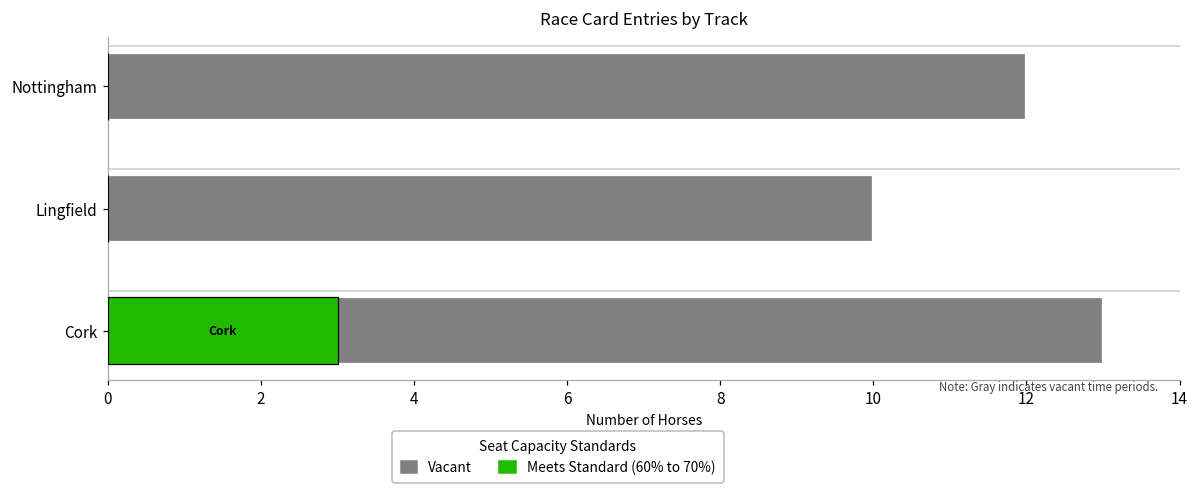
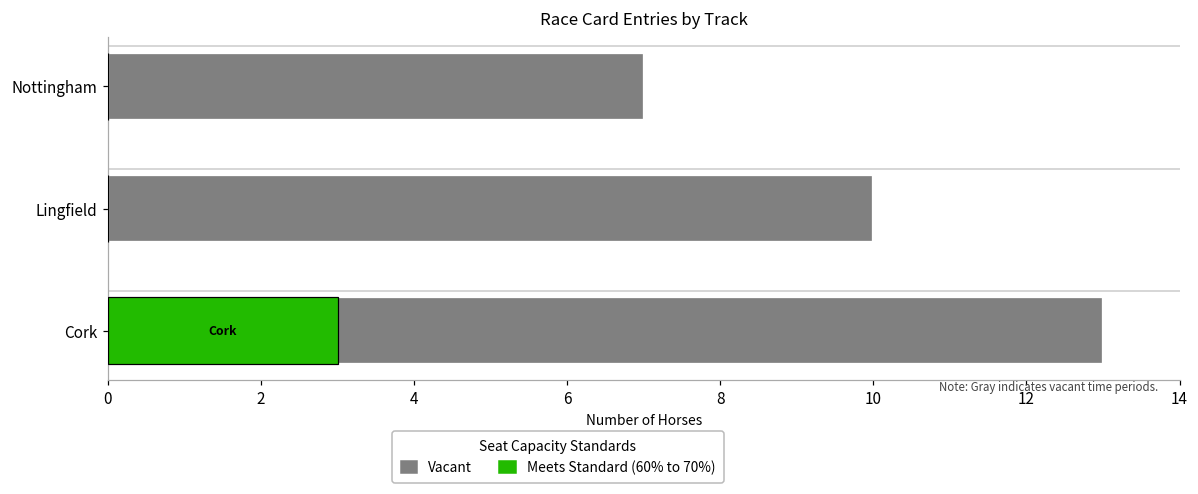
Vacant, Nottingham: 12 -> 7
